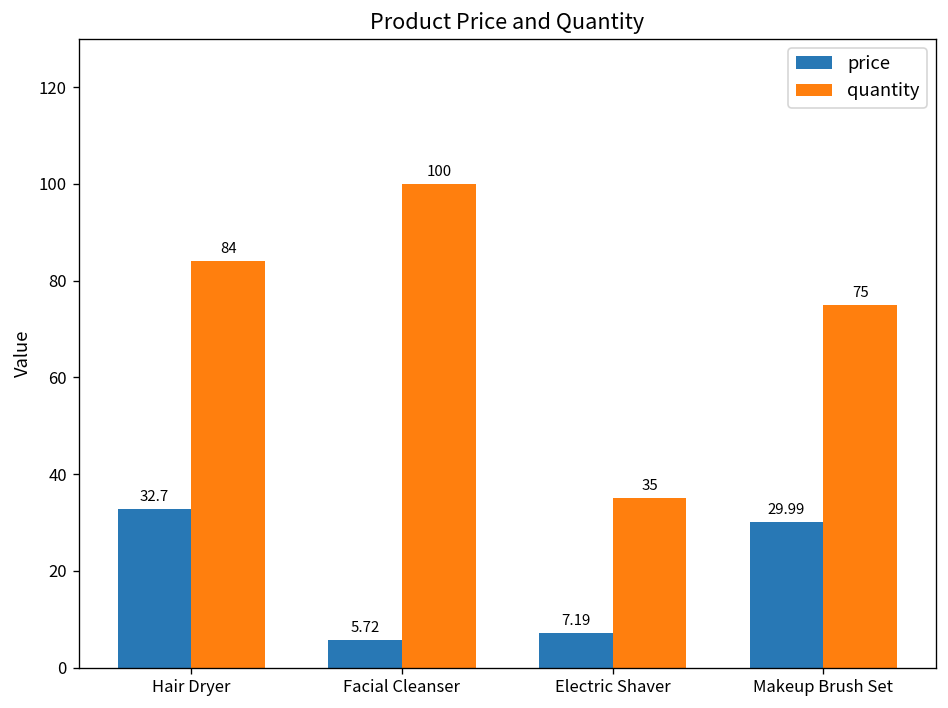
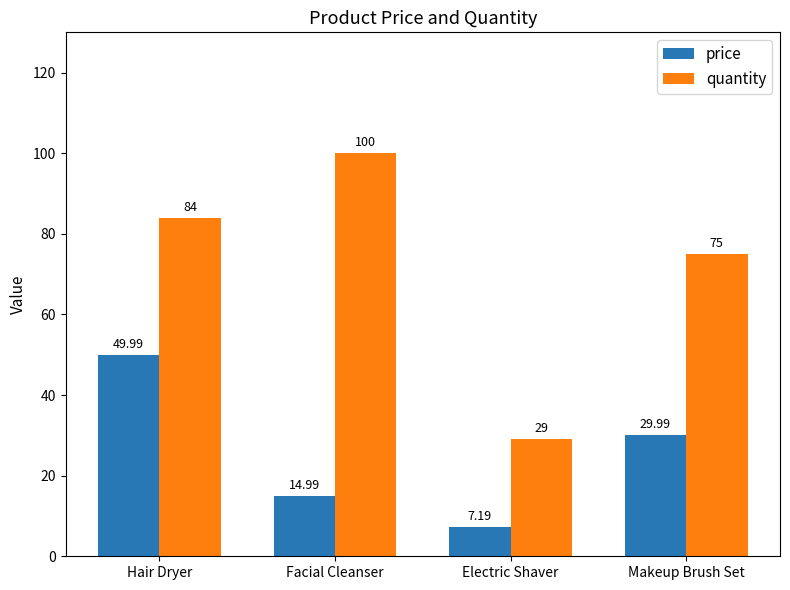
price, Hair Dryer: 32.7 -> 49.99
price, Facial Cleanser: 5.72 -> 14.99
quantity, Electric Shaver: 35 -> 29
